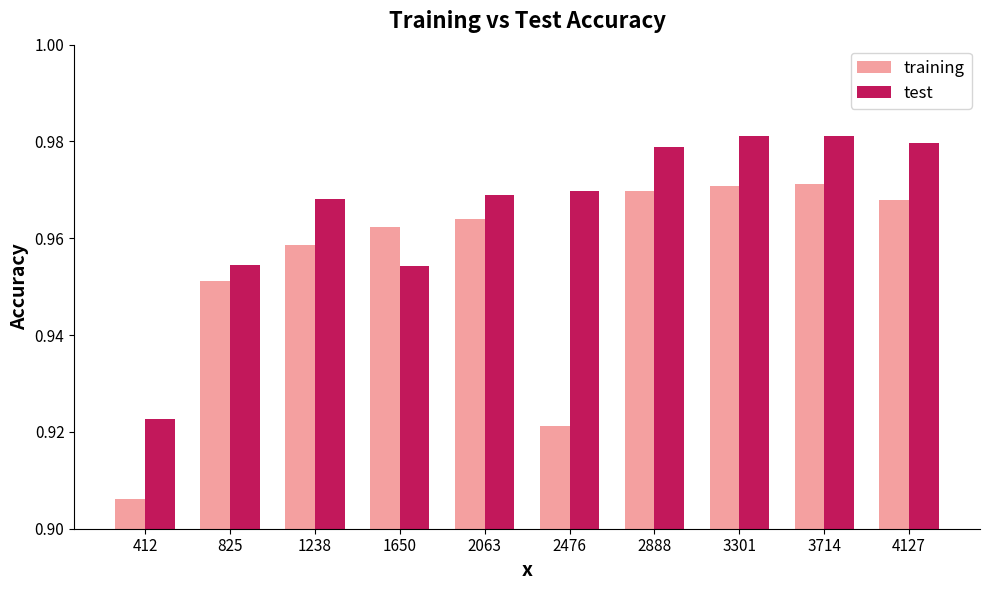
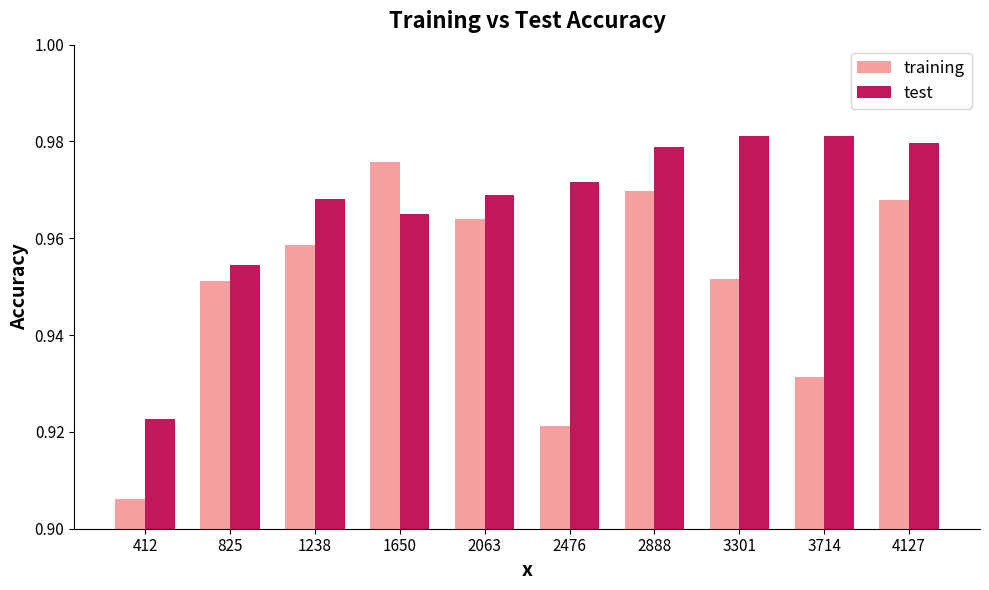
training, 1650: 0.962 -> 0.976
test, 1650: 0.954 -> 0.965
test, 2476: 0.970 -> 0.972
training, 3301: 0.971 -> 0.952
training, 3714: 0.971 -> 0.931
